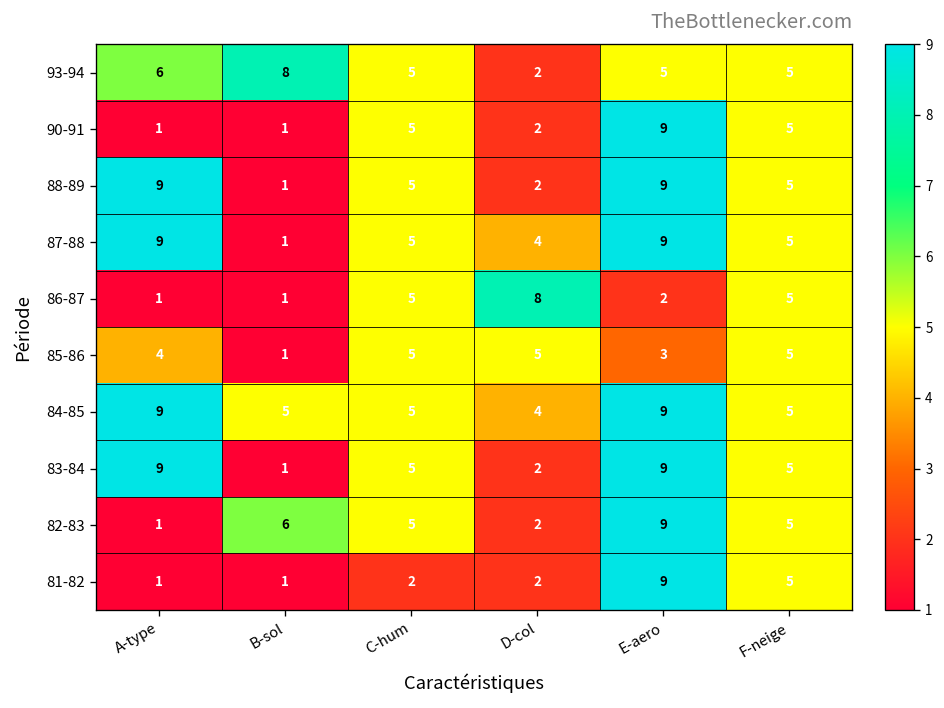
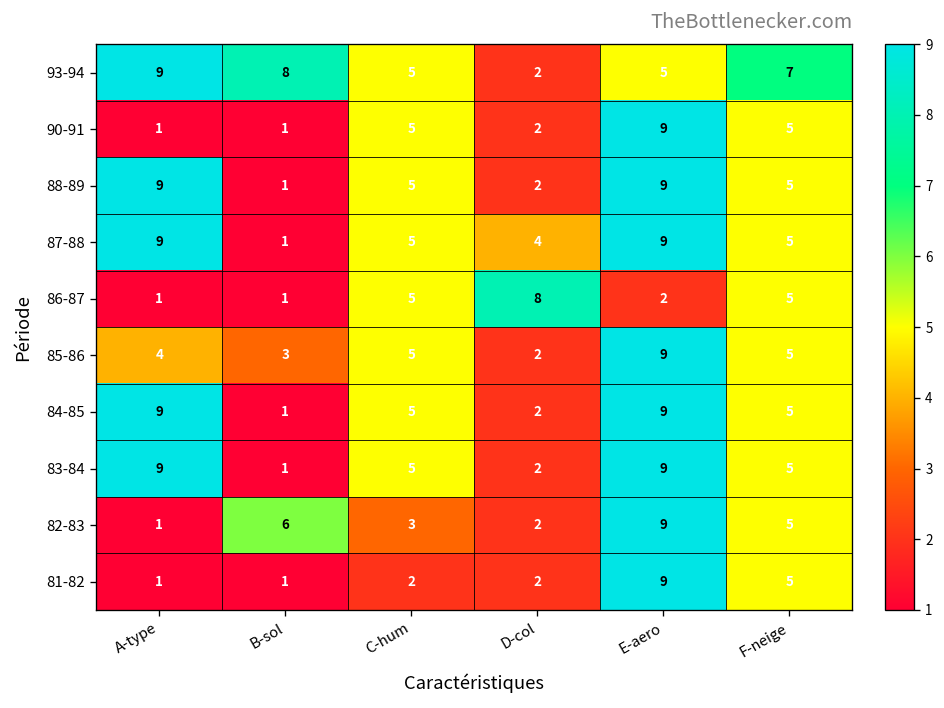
93-94, A-type: 6 -> 9
93-94, F-neige: 5 -> 7
85-86, B-sol: 1 -> 3
85-86, D-col: 5 -> 2
85-86, E-aero: 3 -> 9
84-85, B-sol: 5 -> 1
84-85, D-col: 4 -> 2
82-83, C-hum: 5 -> 3
